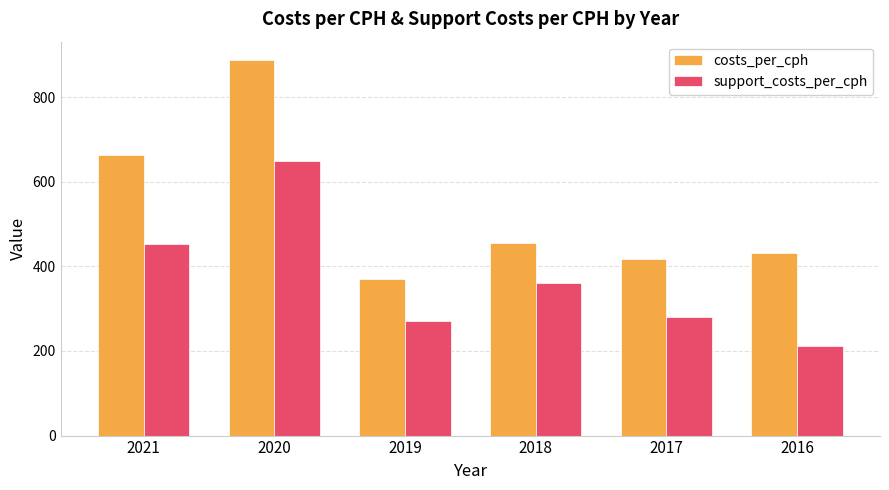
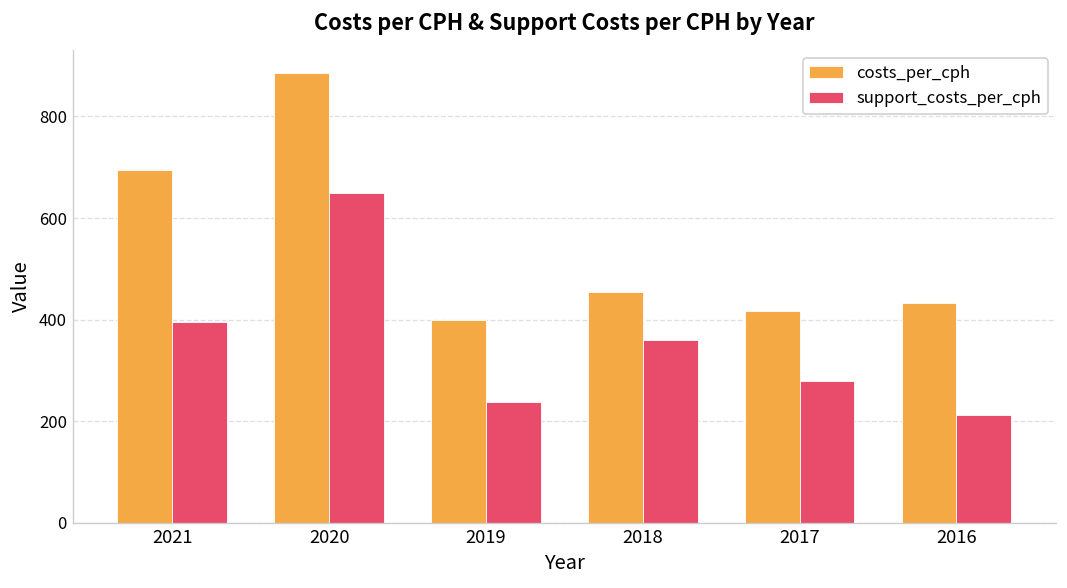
costs_per_cph, 2021: 660 -> 690
support_costs_per_cph, 2021: 450 -> 390
costs_per_cph, 2019: 370 -> 400
support_costs_per_cph, 2019: 270 -> 240
